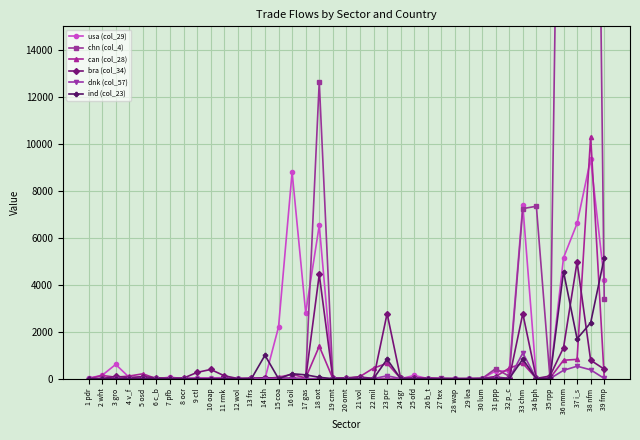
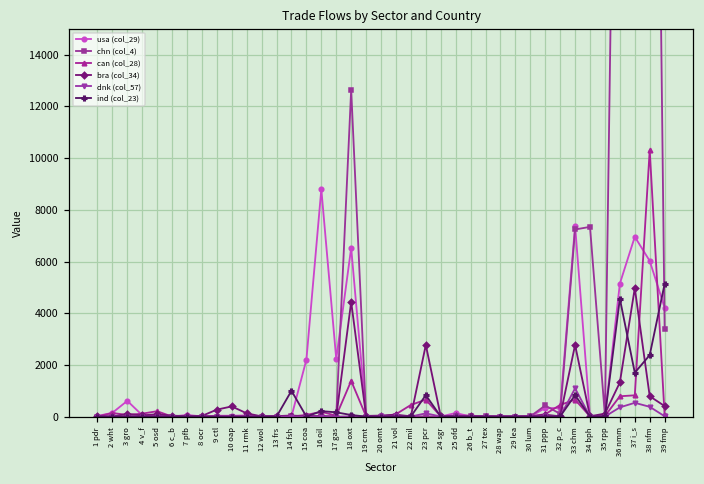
usa (col_29), 17 gas: 2800 -> 2200
usa (col_29), 37 i_s: 6600 -> 7000
usa (col_29), 38 nfm: 9400 -> 6000
